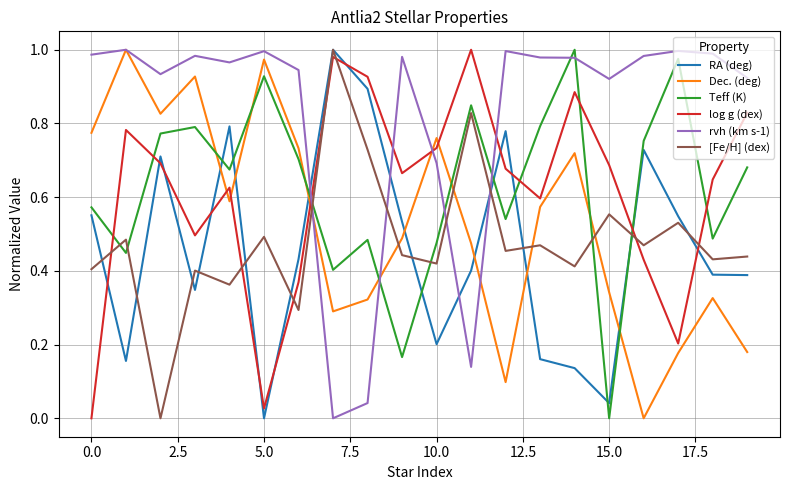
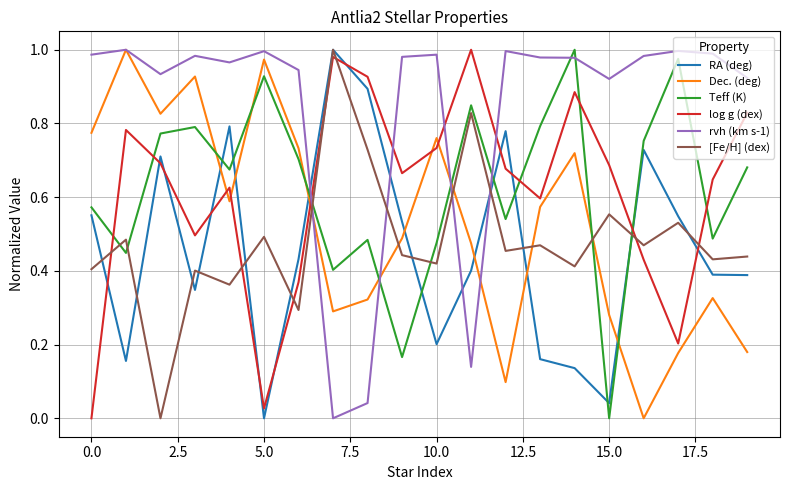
rvh (km s-1), 10.0: 0.69 -> 0.99
Dec. (deg), 15.0: 0.34 -> 0.28
